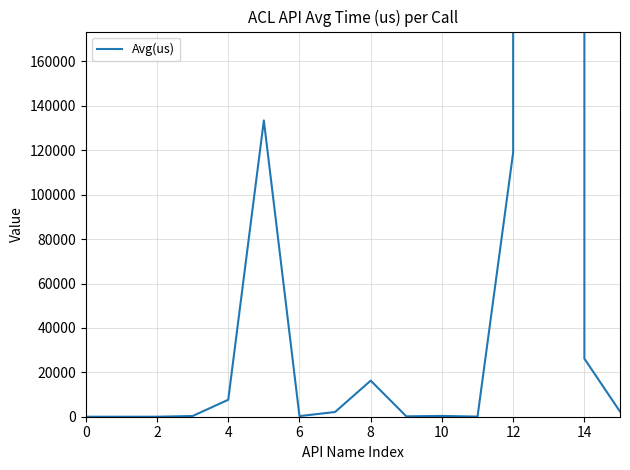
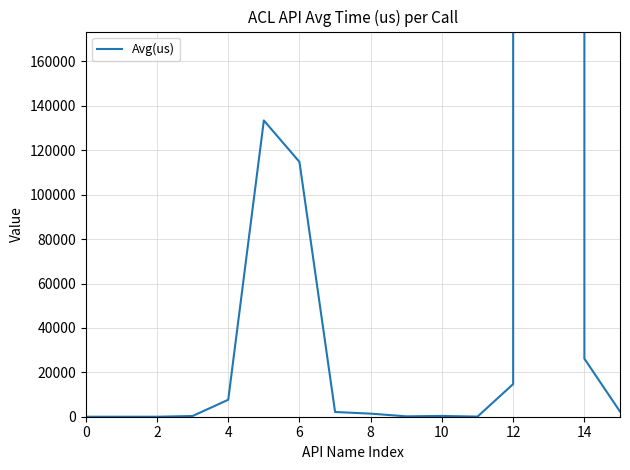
6: 0 -> 115000
8: 16000 -> 1000
12: 119000 -> 15000
